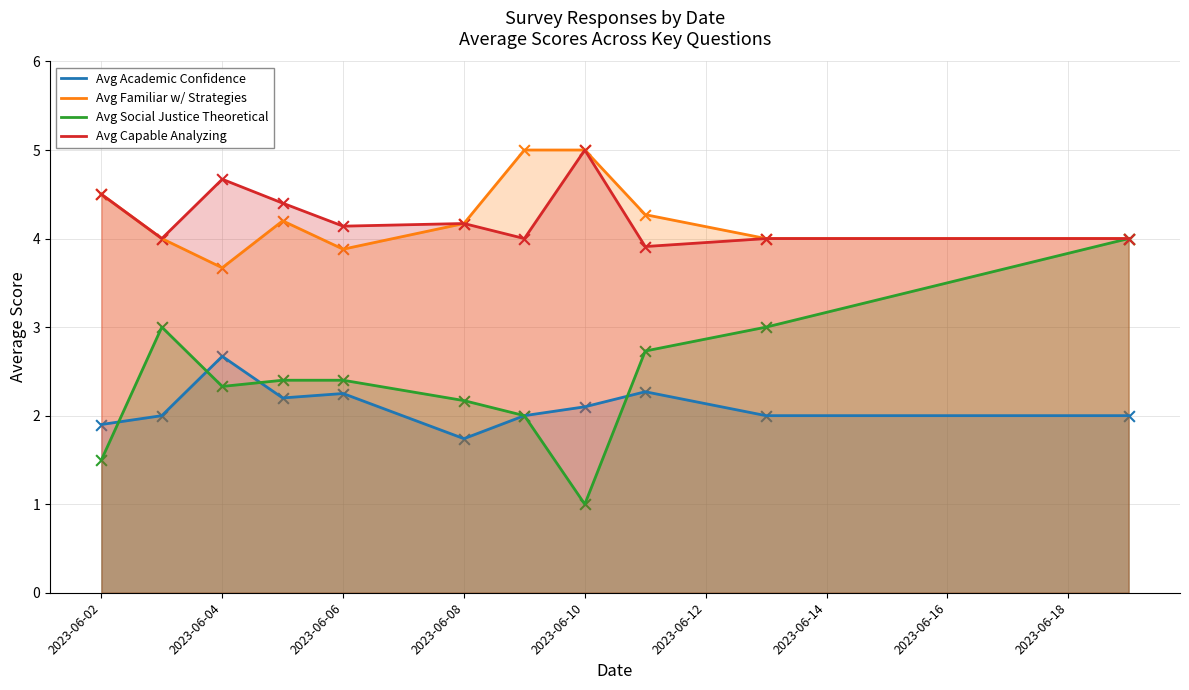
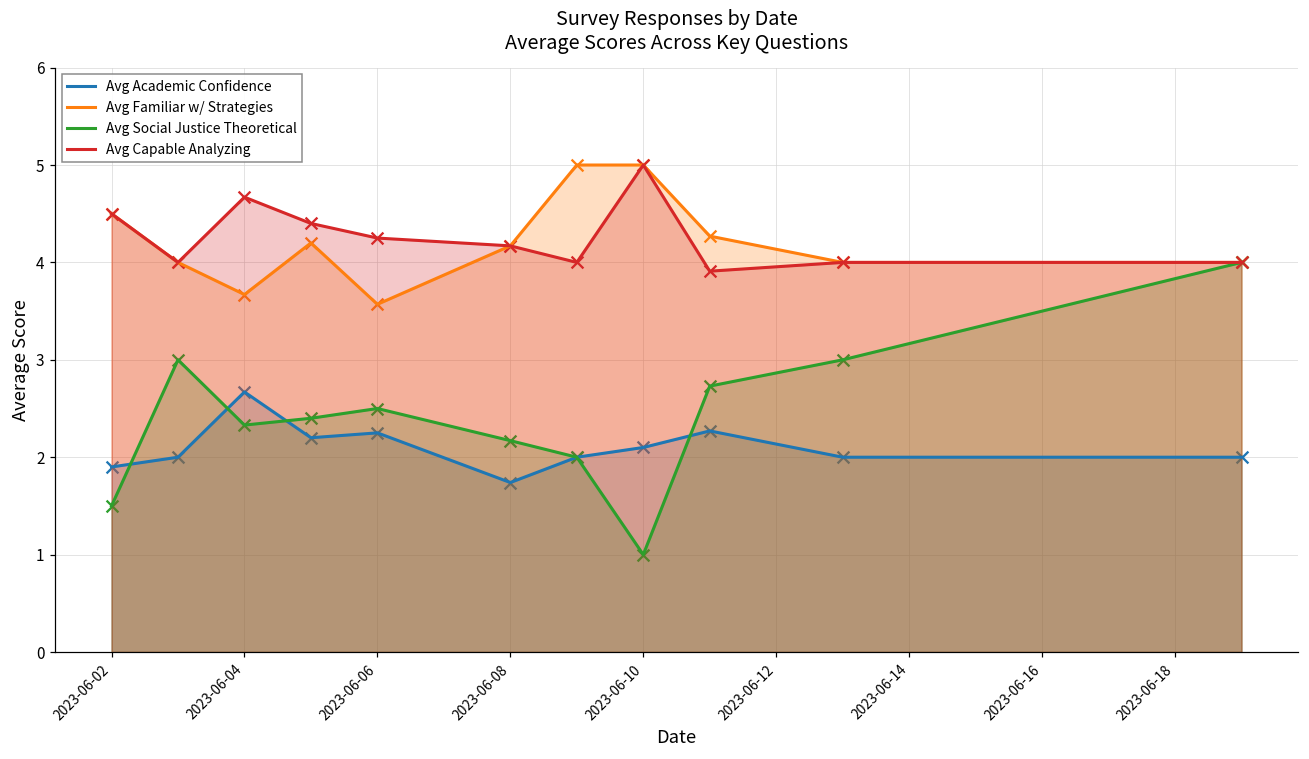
Avg Familiar w/ Strategies, 2023-06-06: 3.9 -> 3.6
Avg Social Justice Theoretical, 2023-06-06: 2.4 -> 2.5
Avg Capable Analyzing, 2023-06-06: 4.1 -> 4.3
